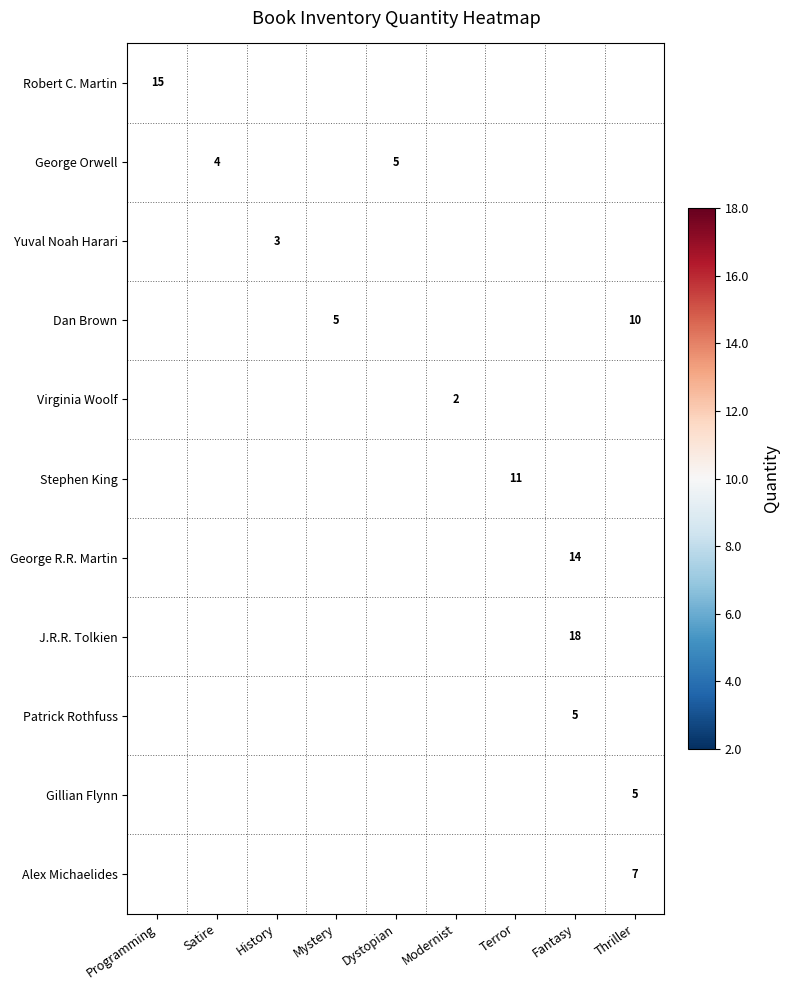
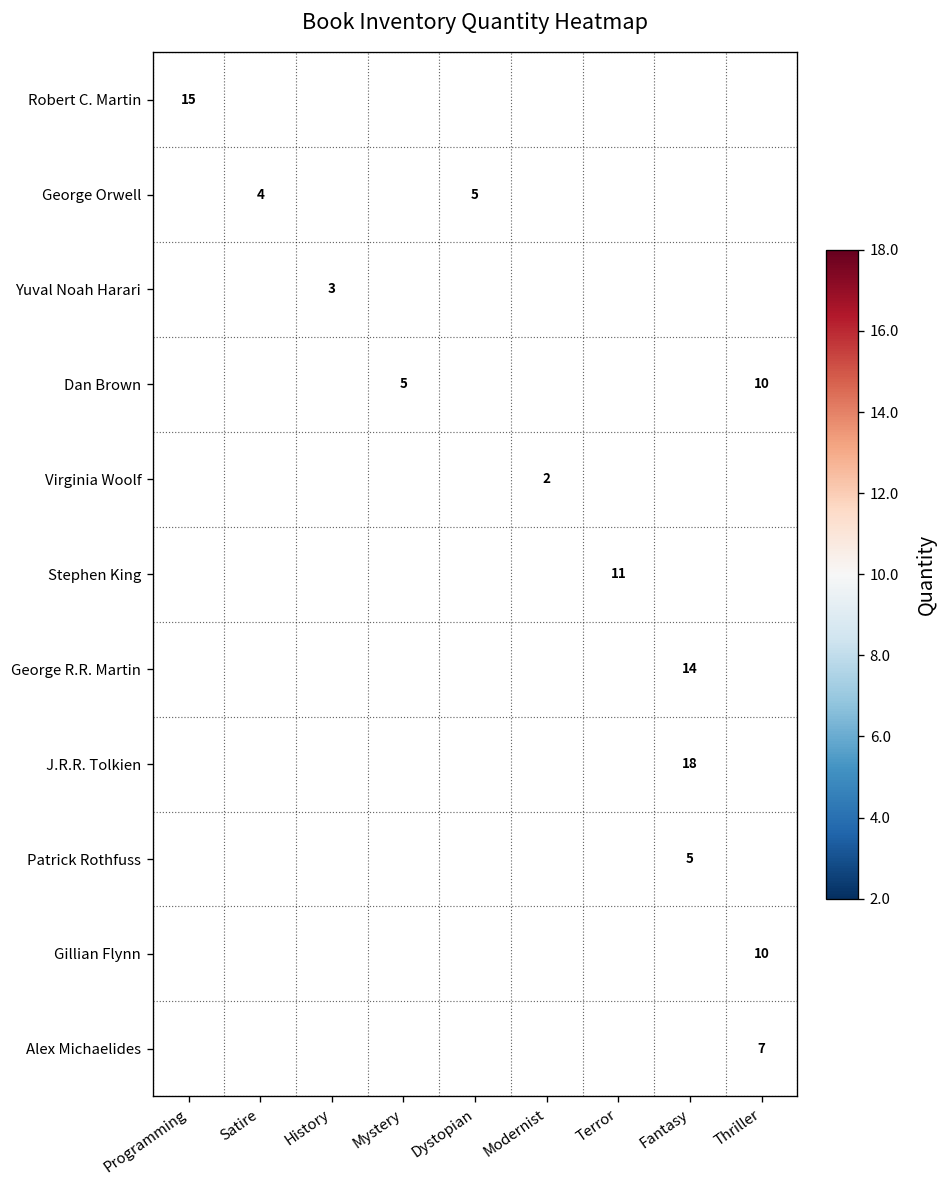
Gillian Flynn, Thriller: 5 -> 10
